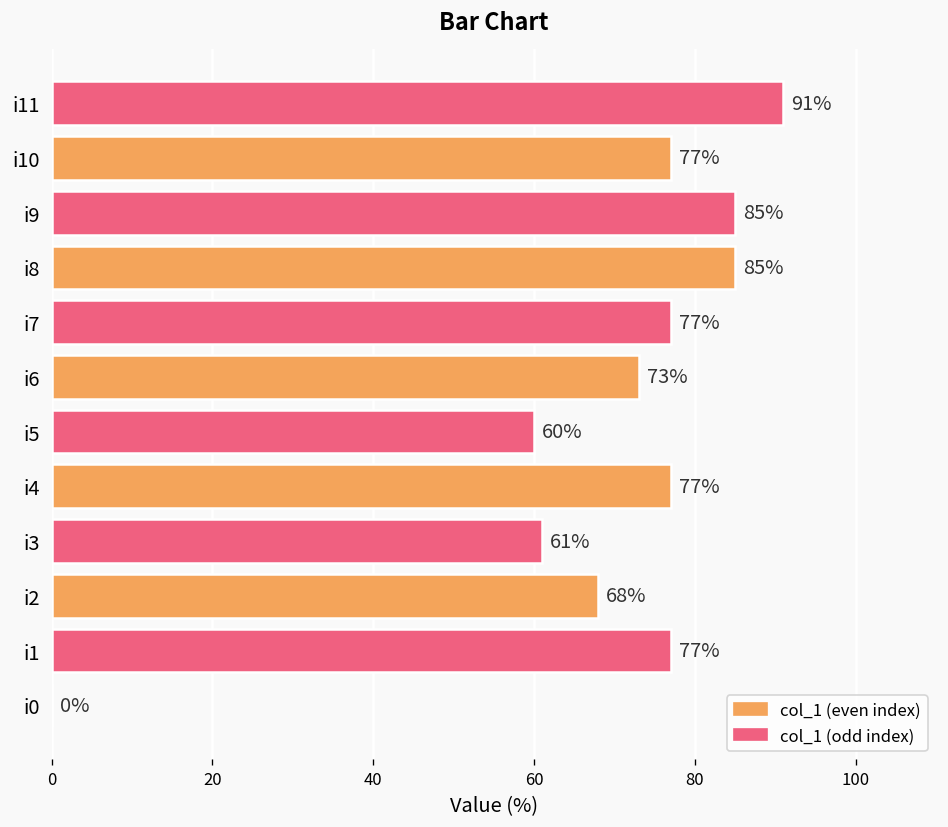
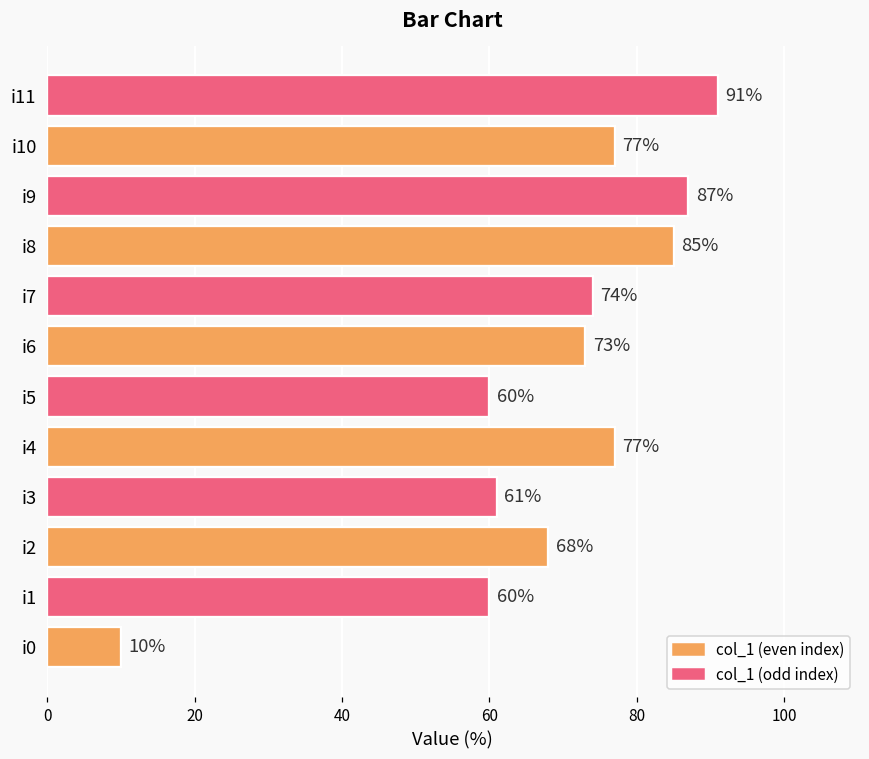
i9: 85% -> 87%
i7: 77% -> 74%
i1: 77% -> 60%
i0: 0% -> 10%
